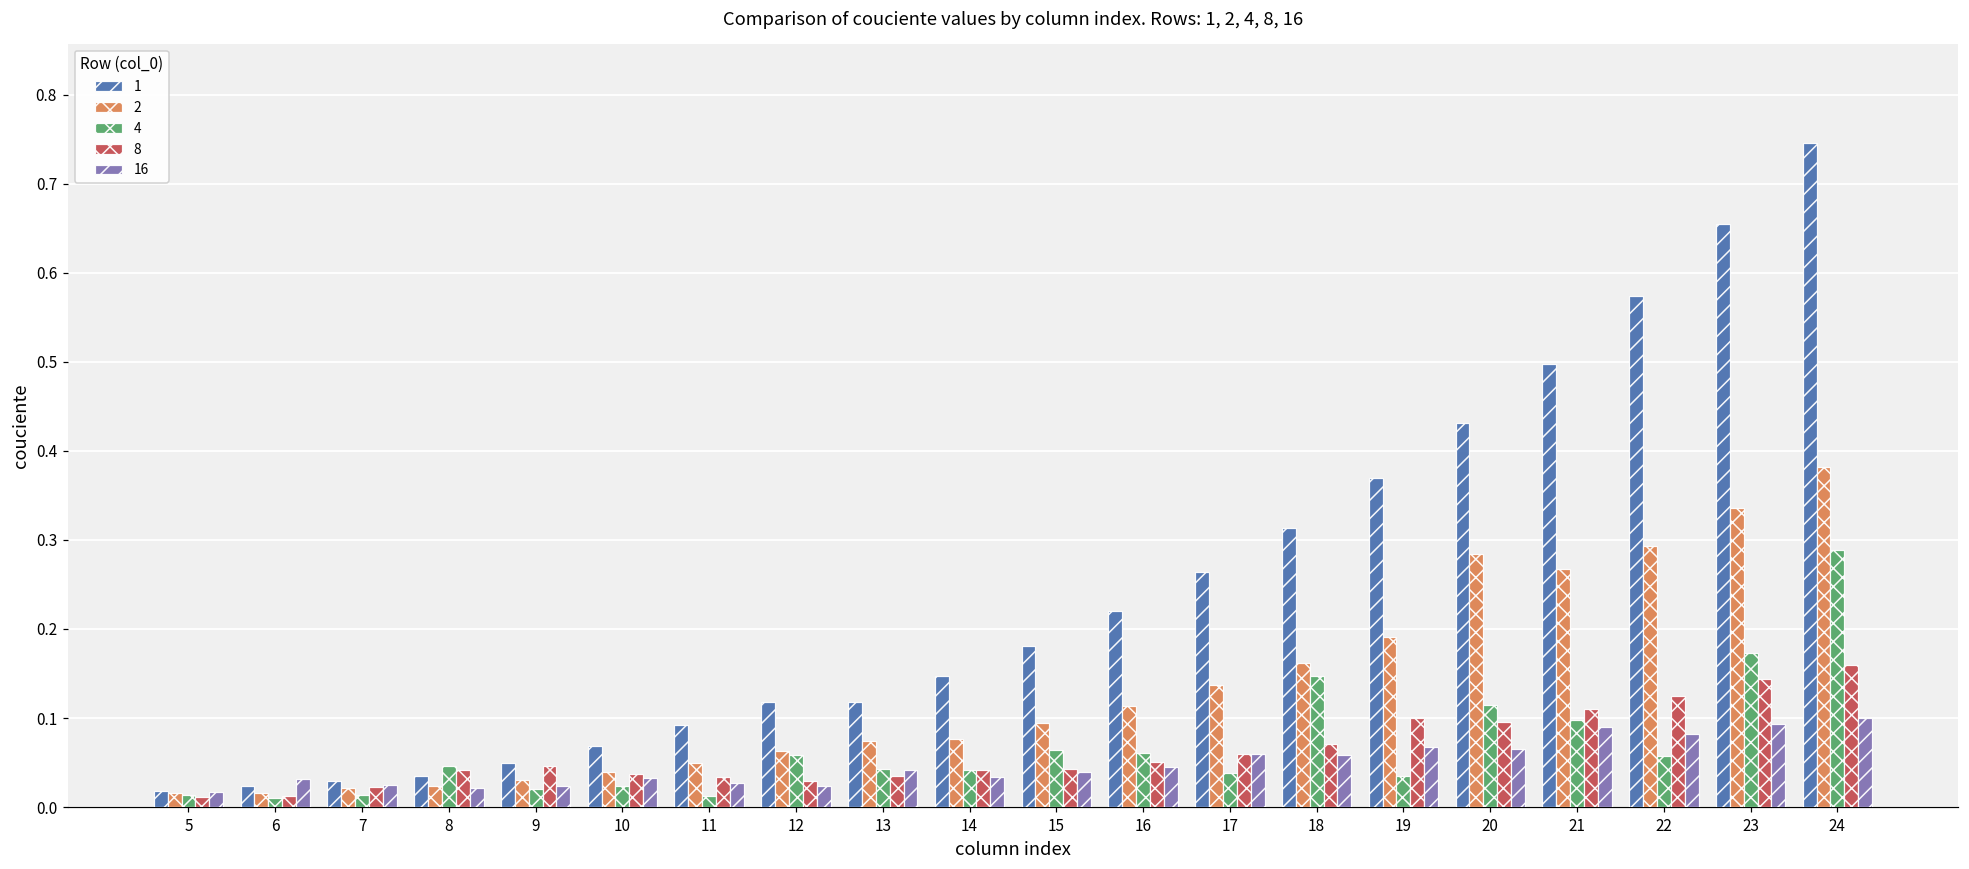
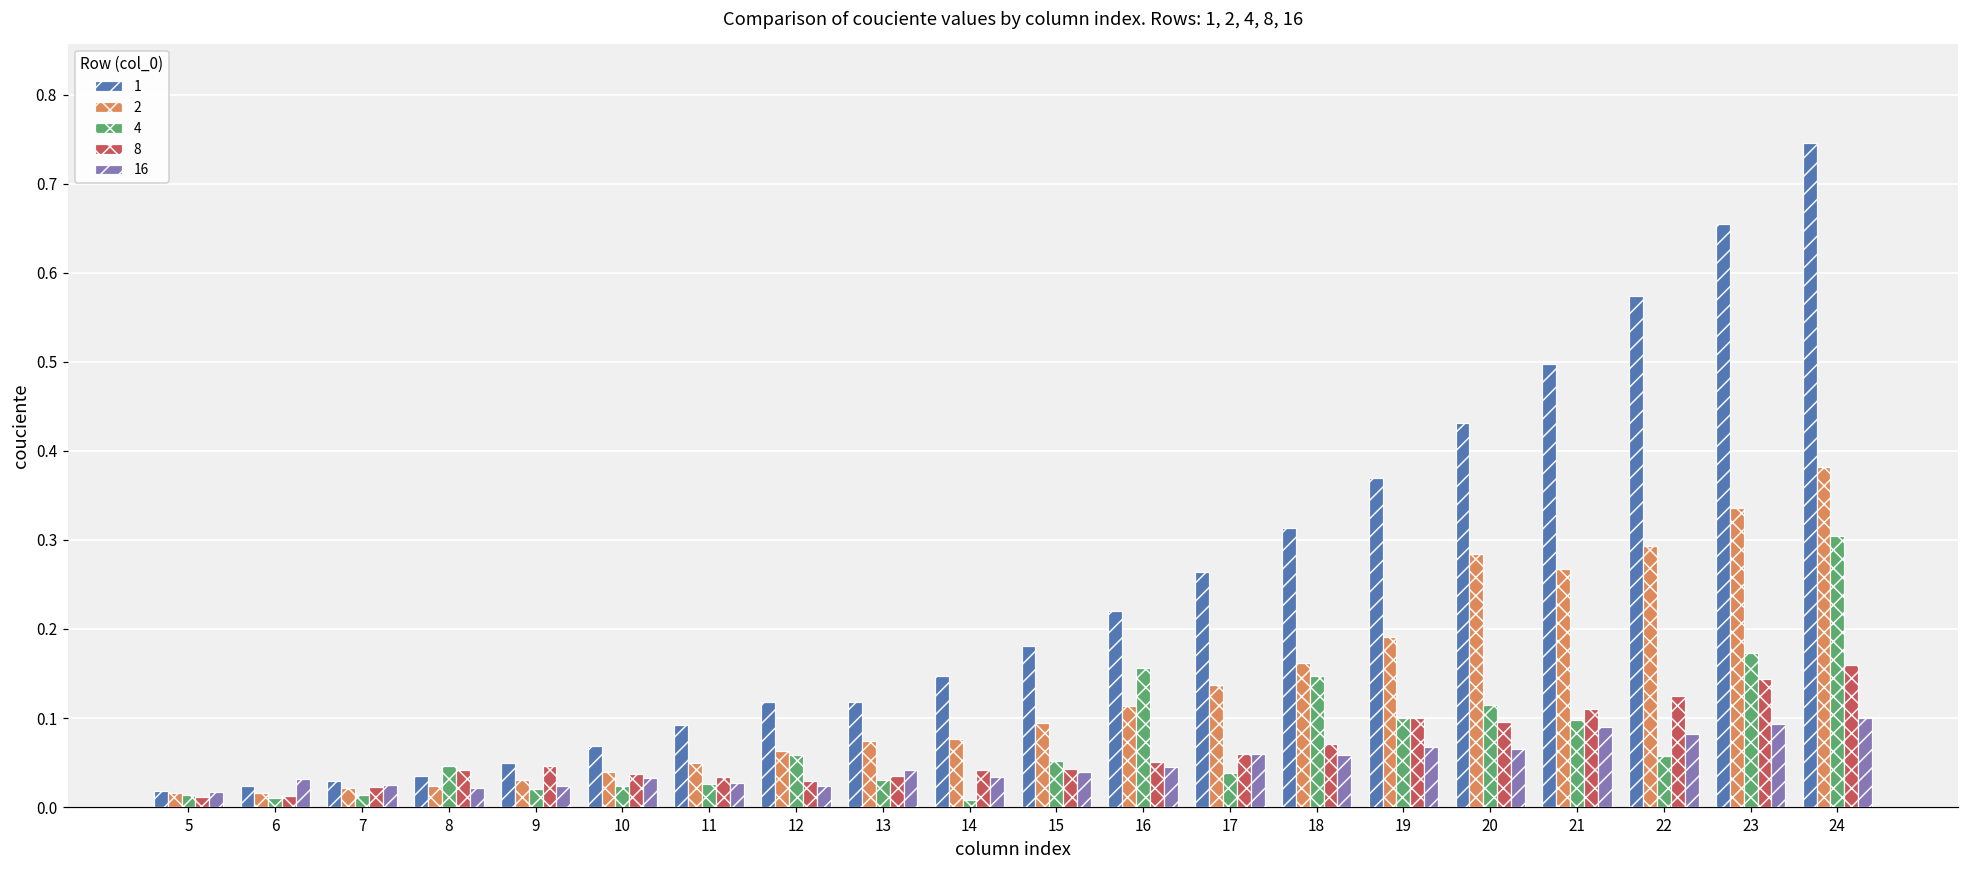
4, 11: 0.01 -> 0.03
4, 13: 0.04 -> 0.03
4, 14: 0.04 -> 0.01
4, 15: 0.06 -> 0.05
4, 16: 0.06 -> 0.16
4, 19: 0.04 -> 0.10
4, 24: 0.29 -> 0.30
